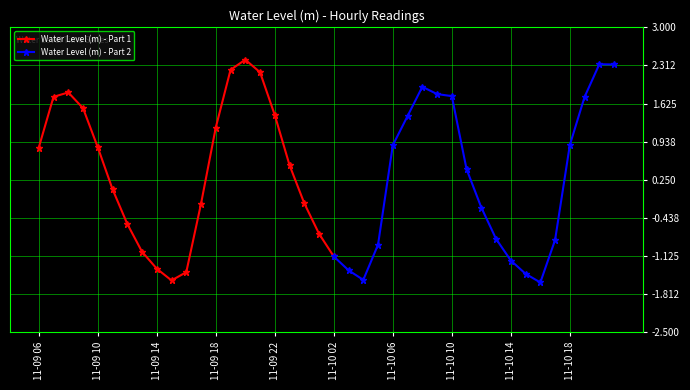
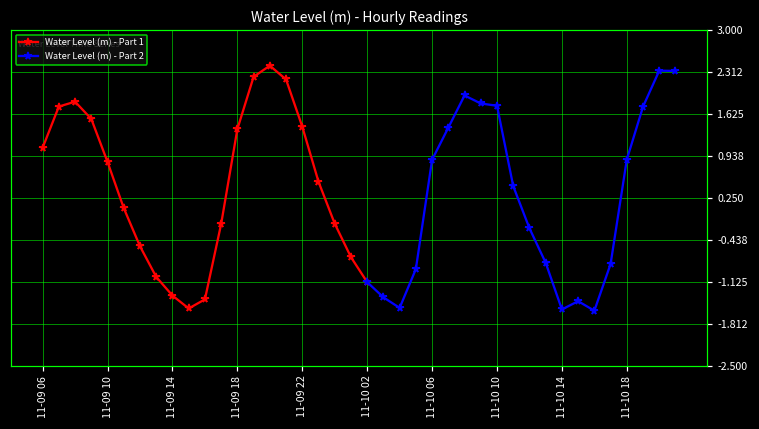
Water Level (m) - Part 1, 11-09 06: 0.8 -> 1.1
Water Level (m) - Part 1, 11-09 18: 1.2 -> 1.4
Water Level (m) - Part 2, 11-10 14: -1.2 -> -1.6
